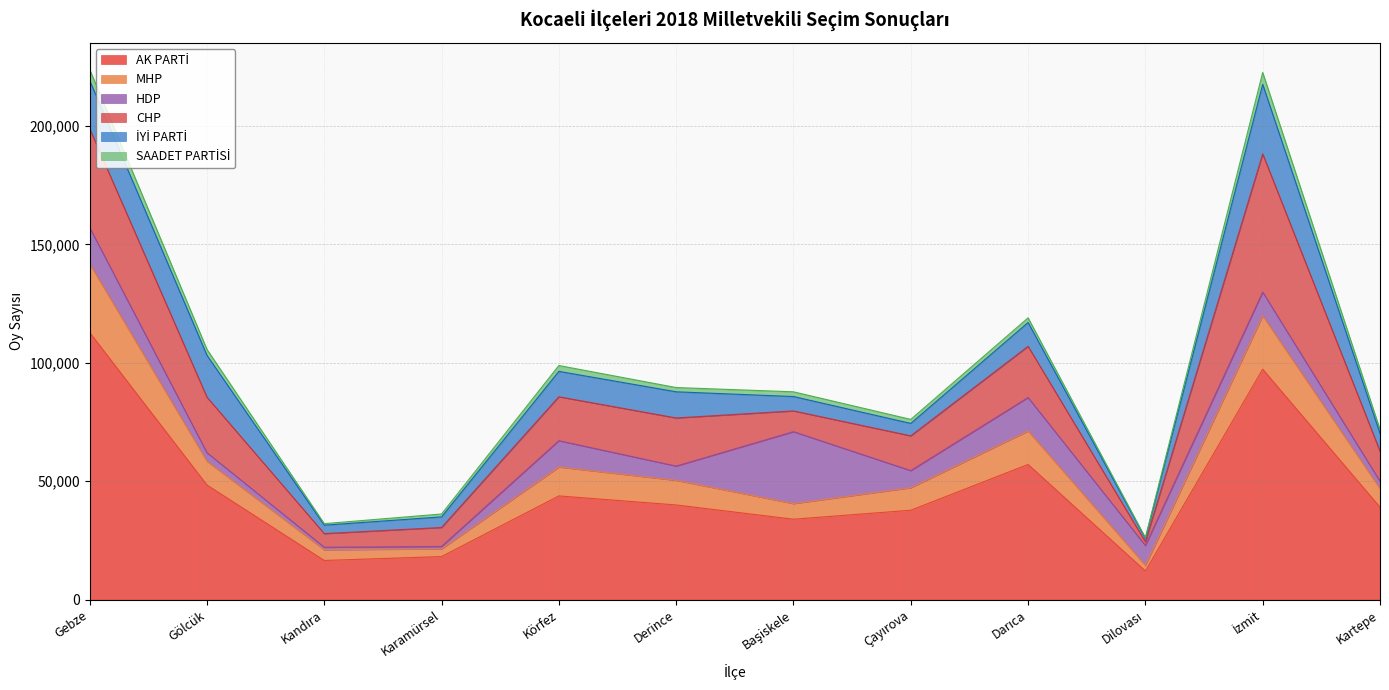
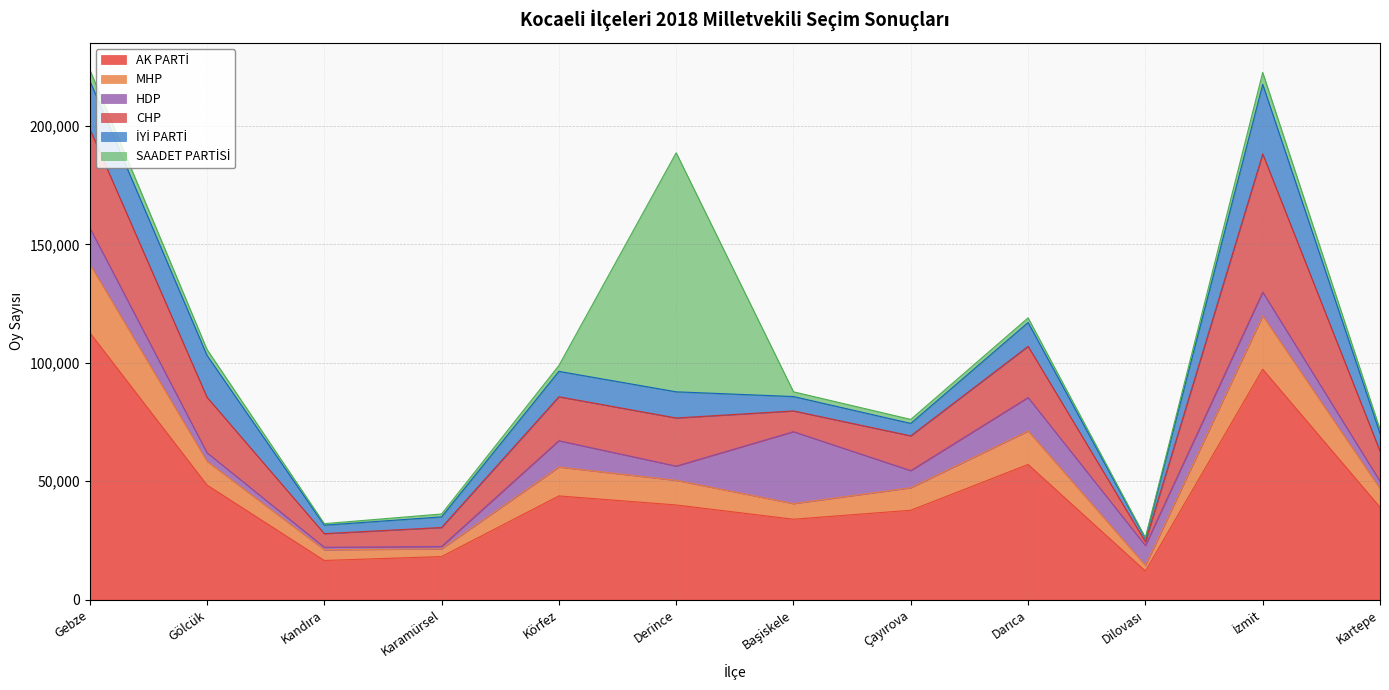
SAADET PARTİSİ, Derince: 2,000 -> 101,000
